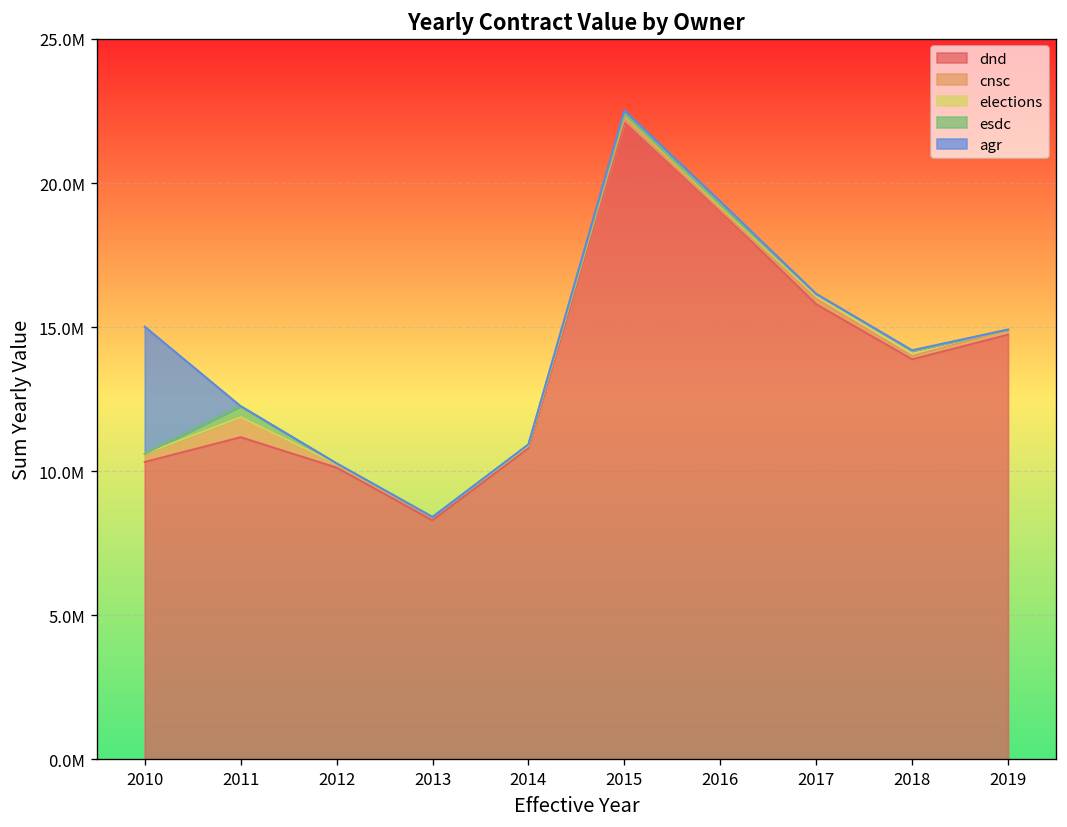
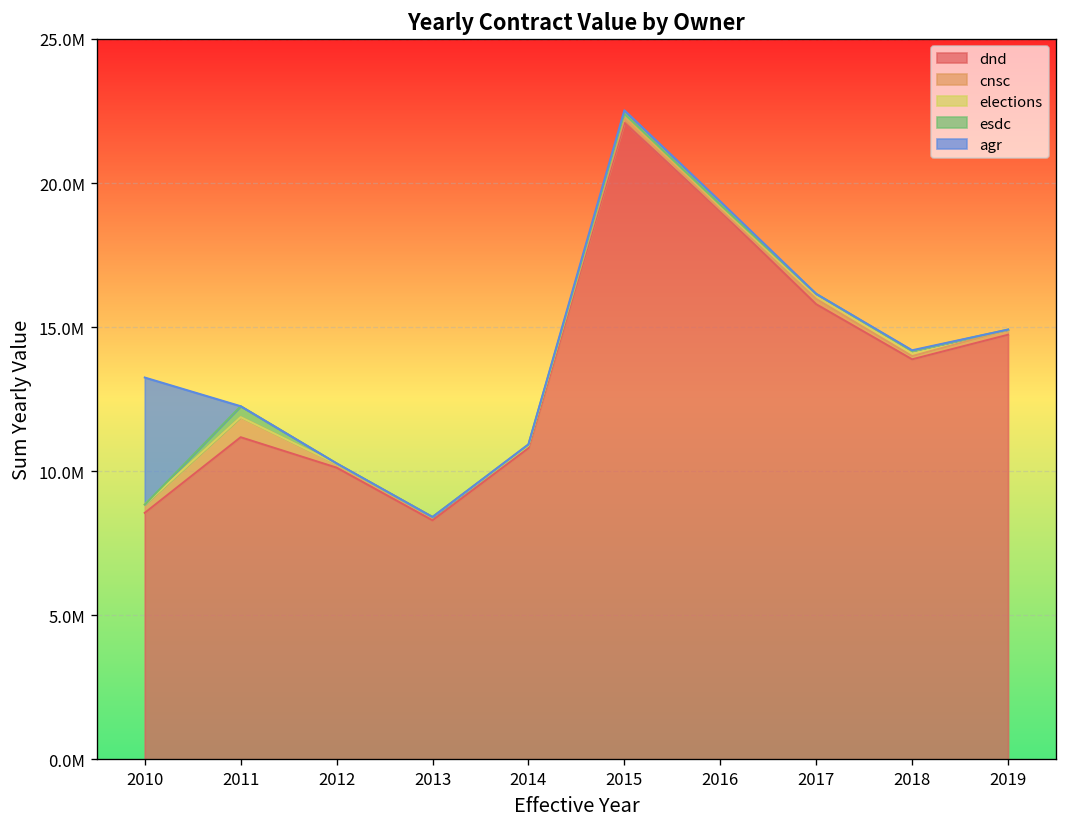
dnd, 2010: 10300000 -> 8600000
